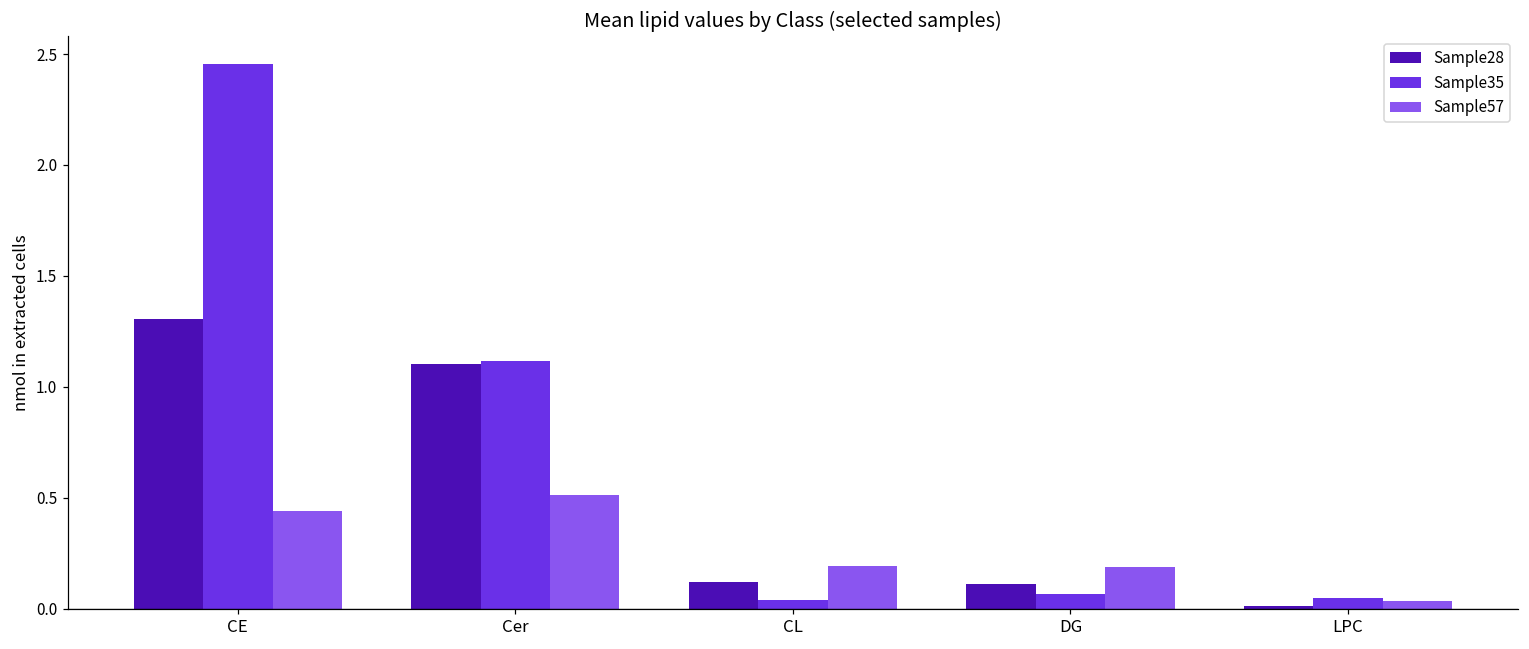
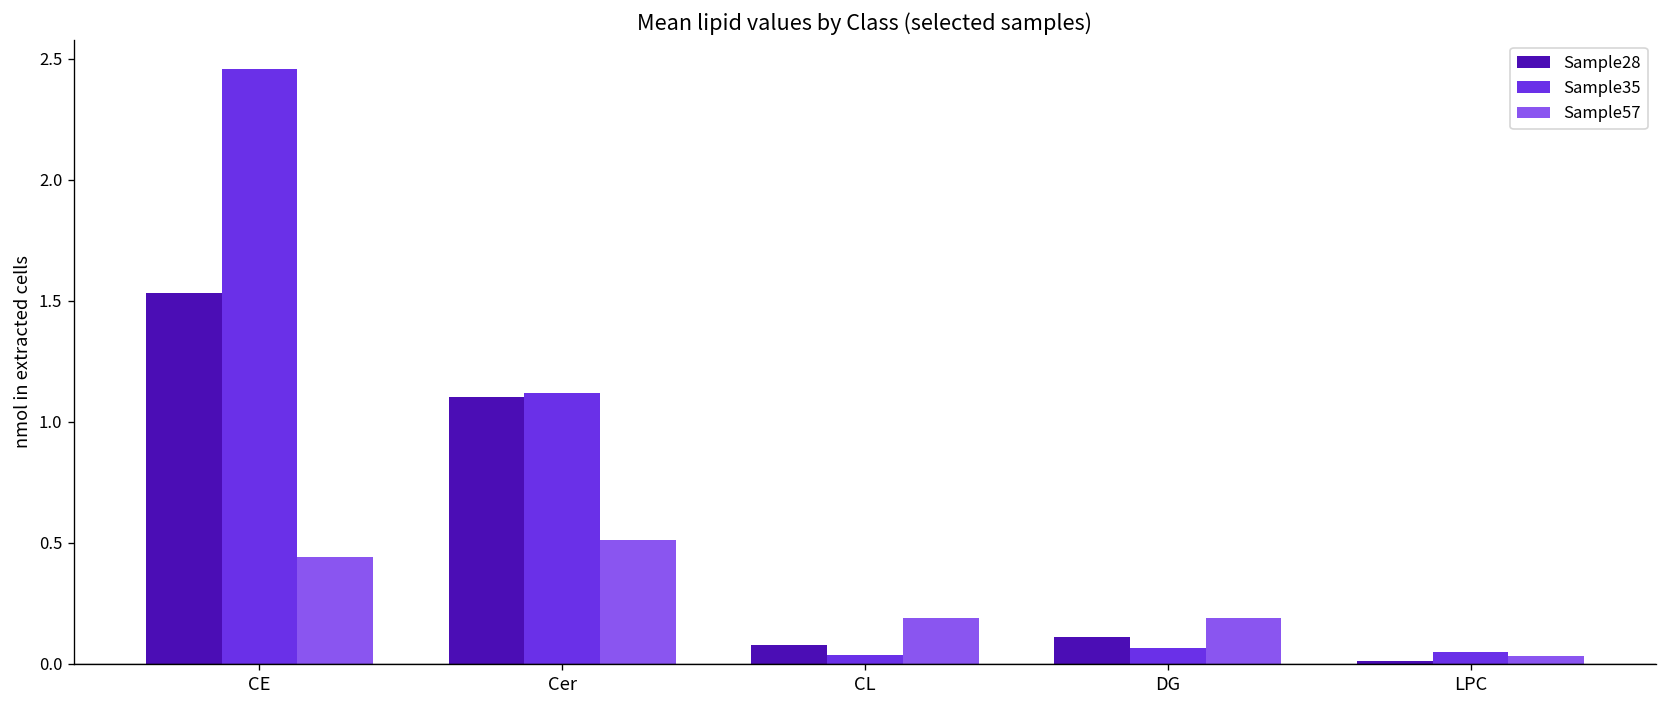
Sample28, CE: 1.31 -> 1.53
Sample28, CL: 0.12 -> 0.08
